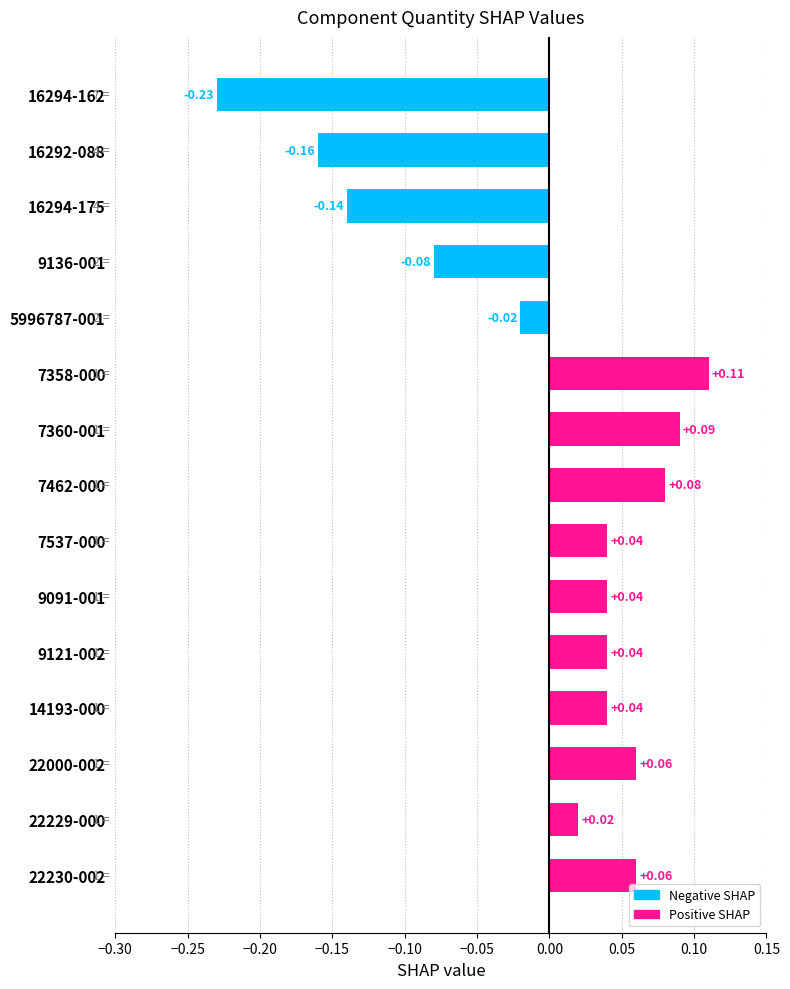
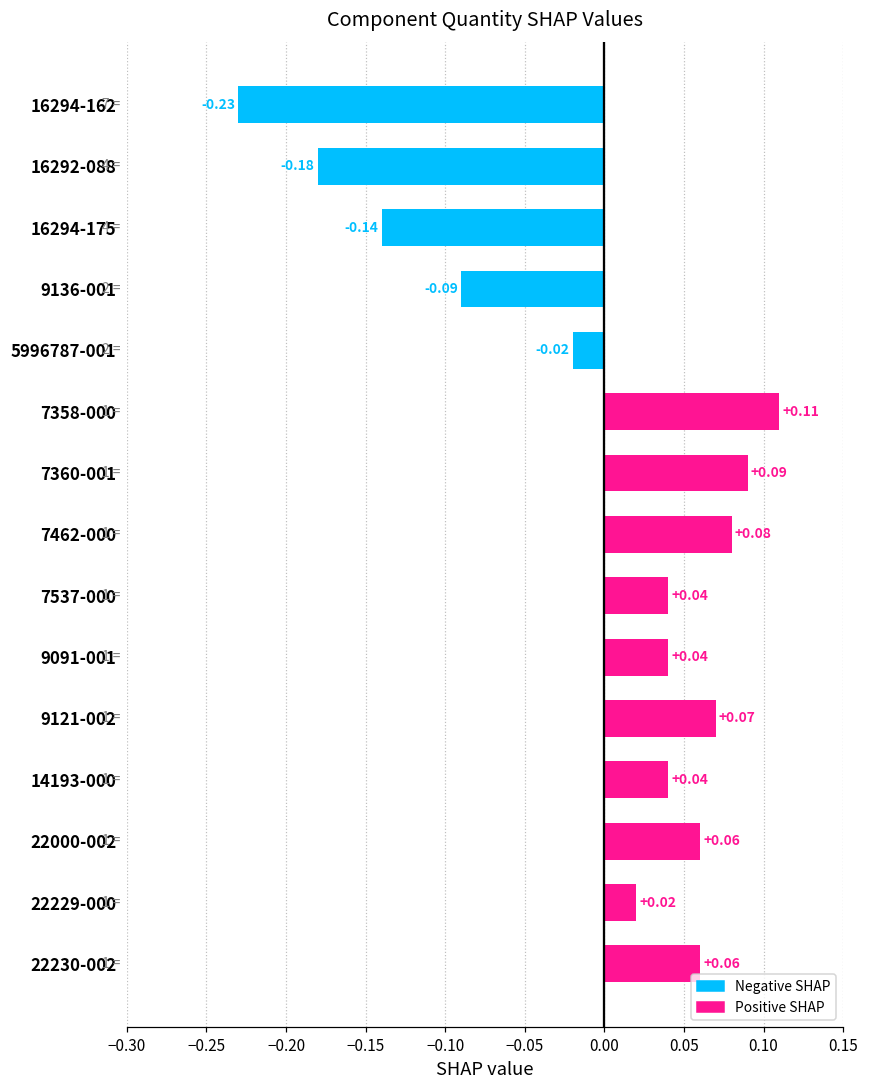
16292-088: -0.16 -> -0.18
9136-001: -0.08 -> -0.09
9121-002: +0.04 -> +0.07
